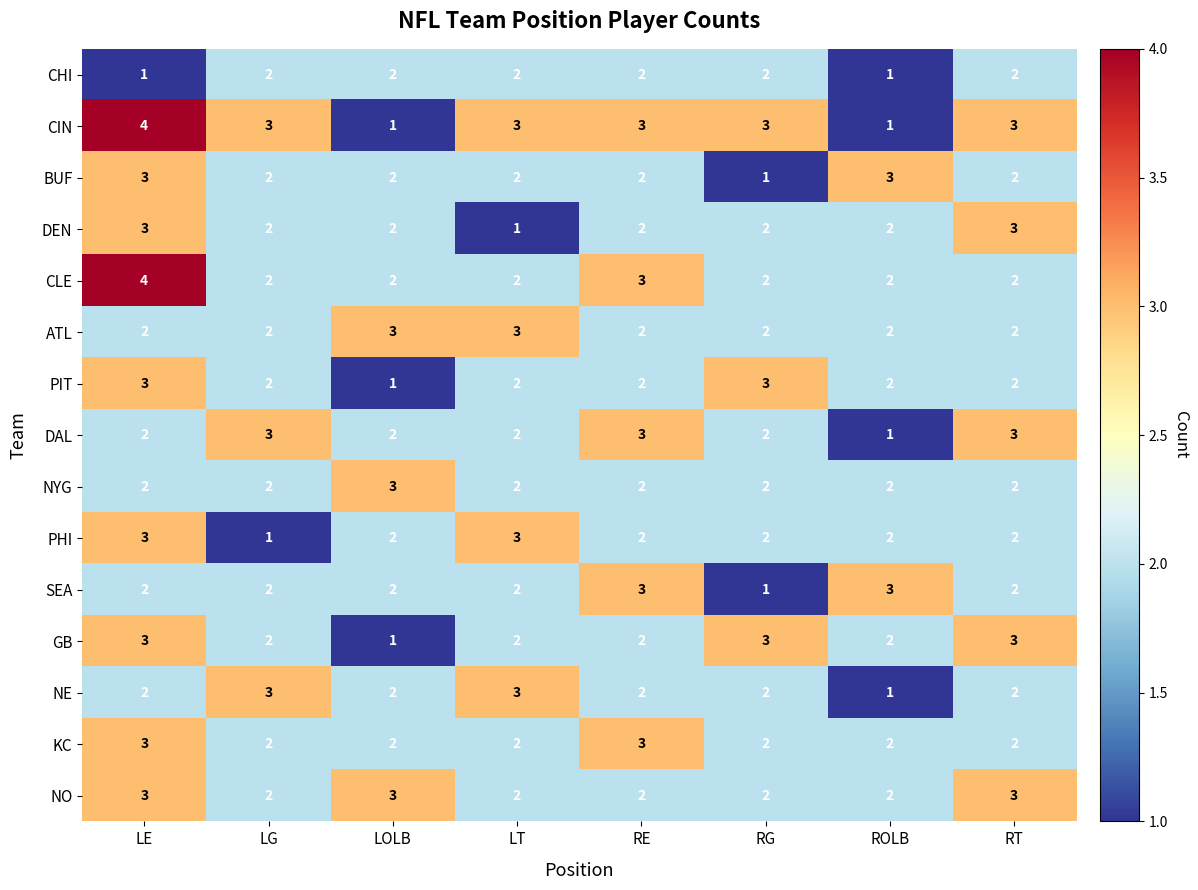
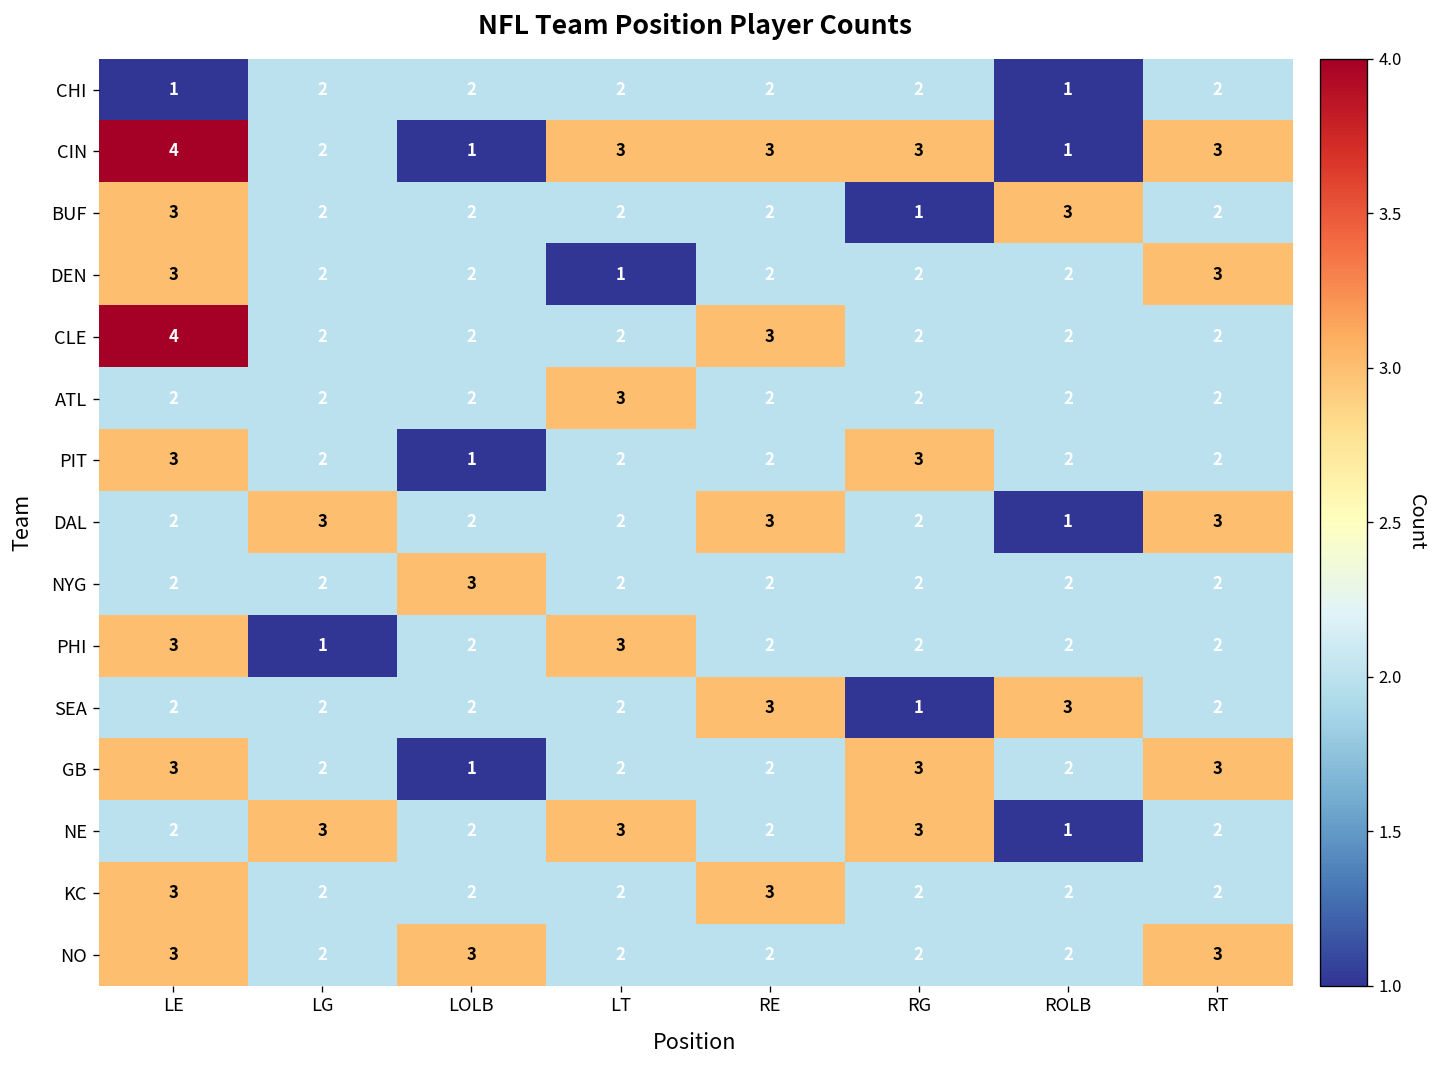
CIN, LG: 3 -> 2
ATL, LOLB: 3 -> 2
NE, RG: 2 -> 3
